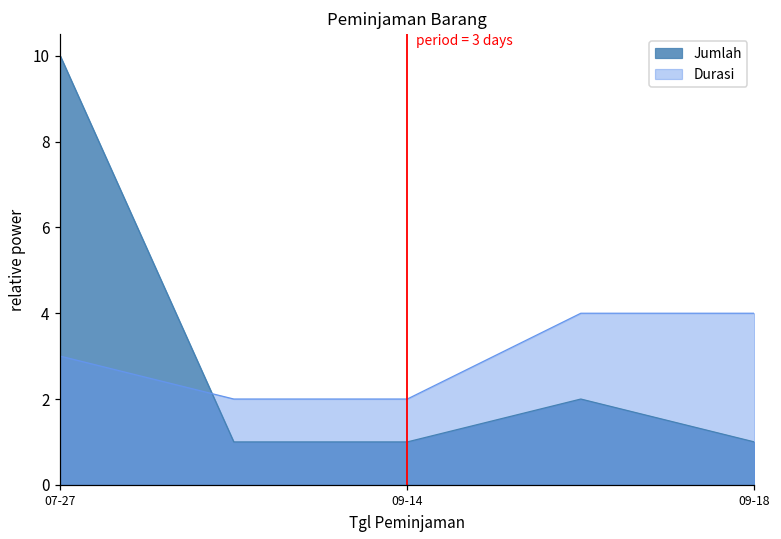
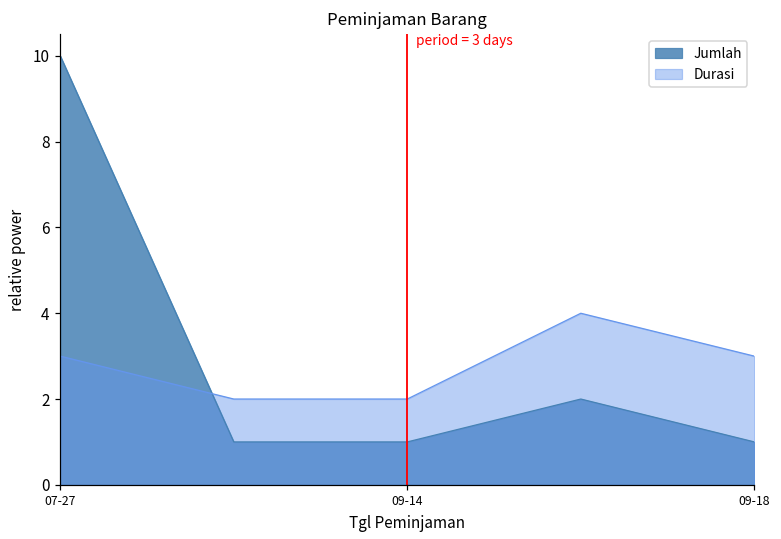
Durasi, 09-18: 4 -> 3
